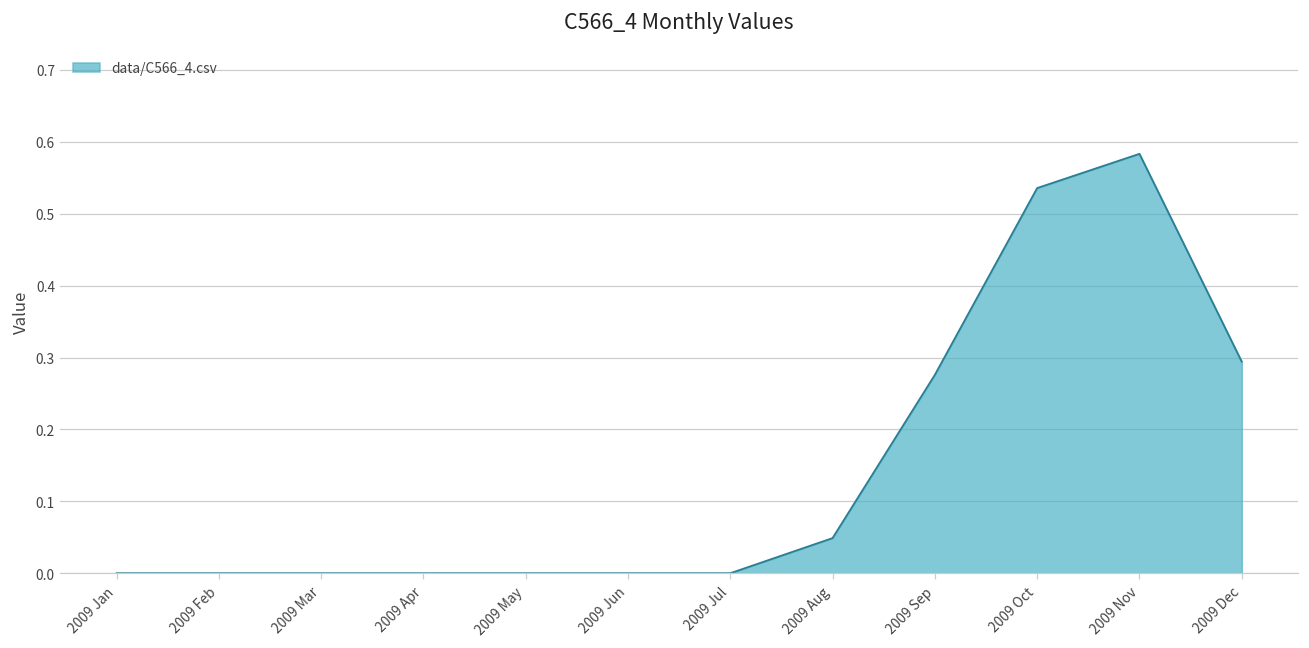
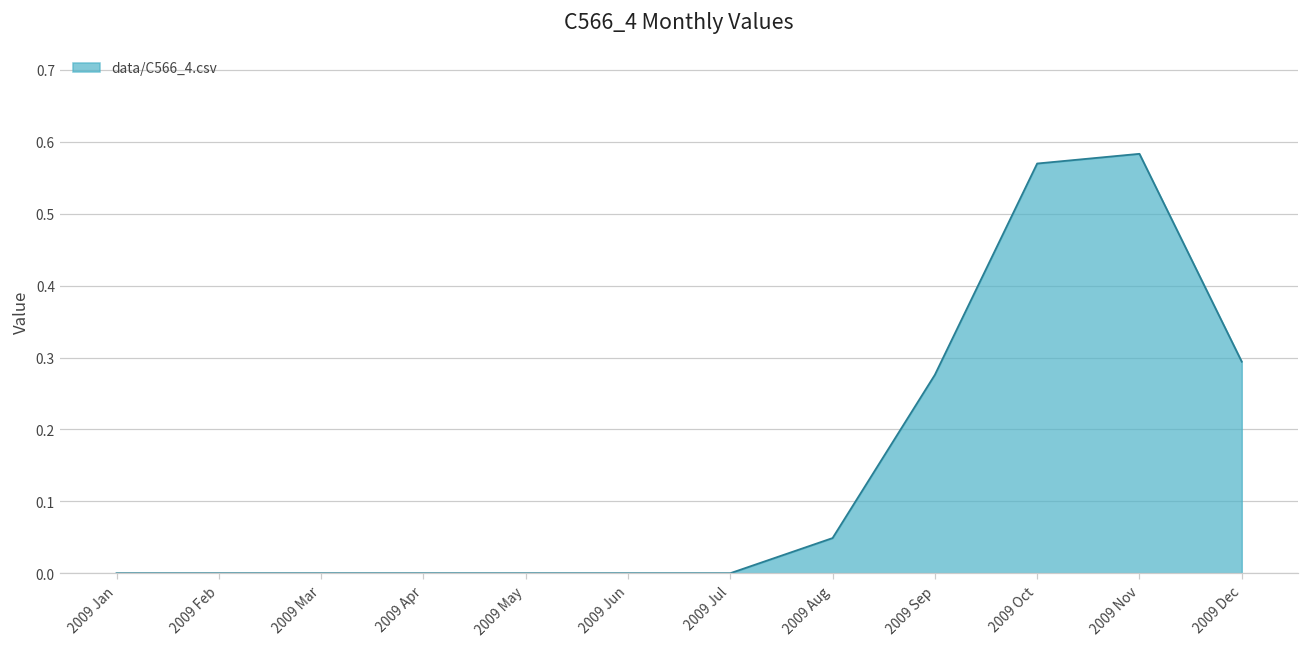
2009 Oct: 0.54 -> 0.57
